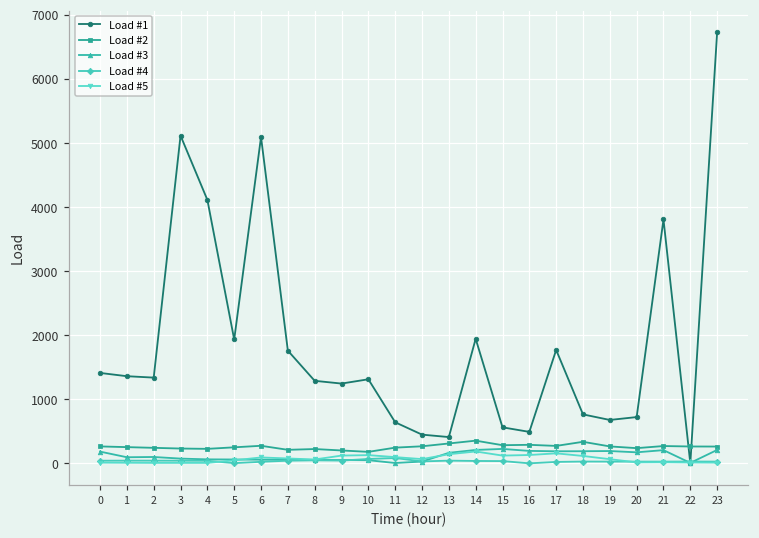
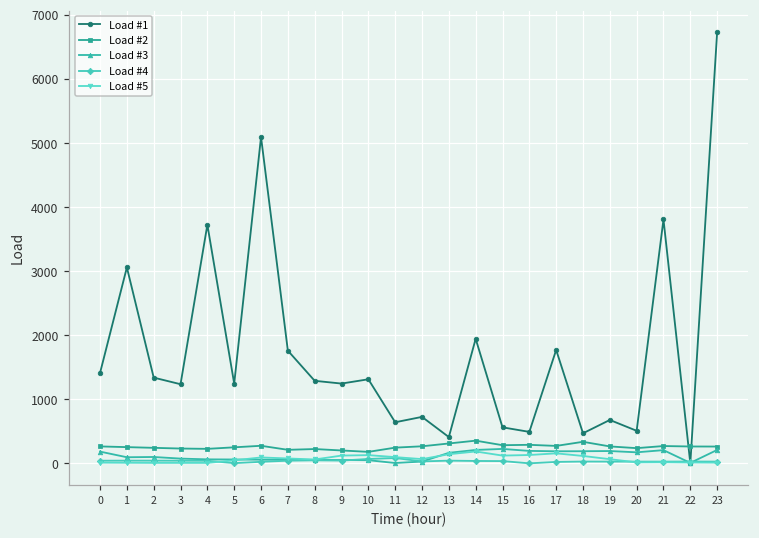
Load #1, 1: 1400 -> 3100
Load #1, 3: 5100 -> 1200
Load #1, 4: 4100 -> 3700
Load #1, 5: 1900 -> 1200
Load #1, 12: 400 -> 700
Load #1, 18: 800 -> 500
Load #1, 20: 700 -> 500
